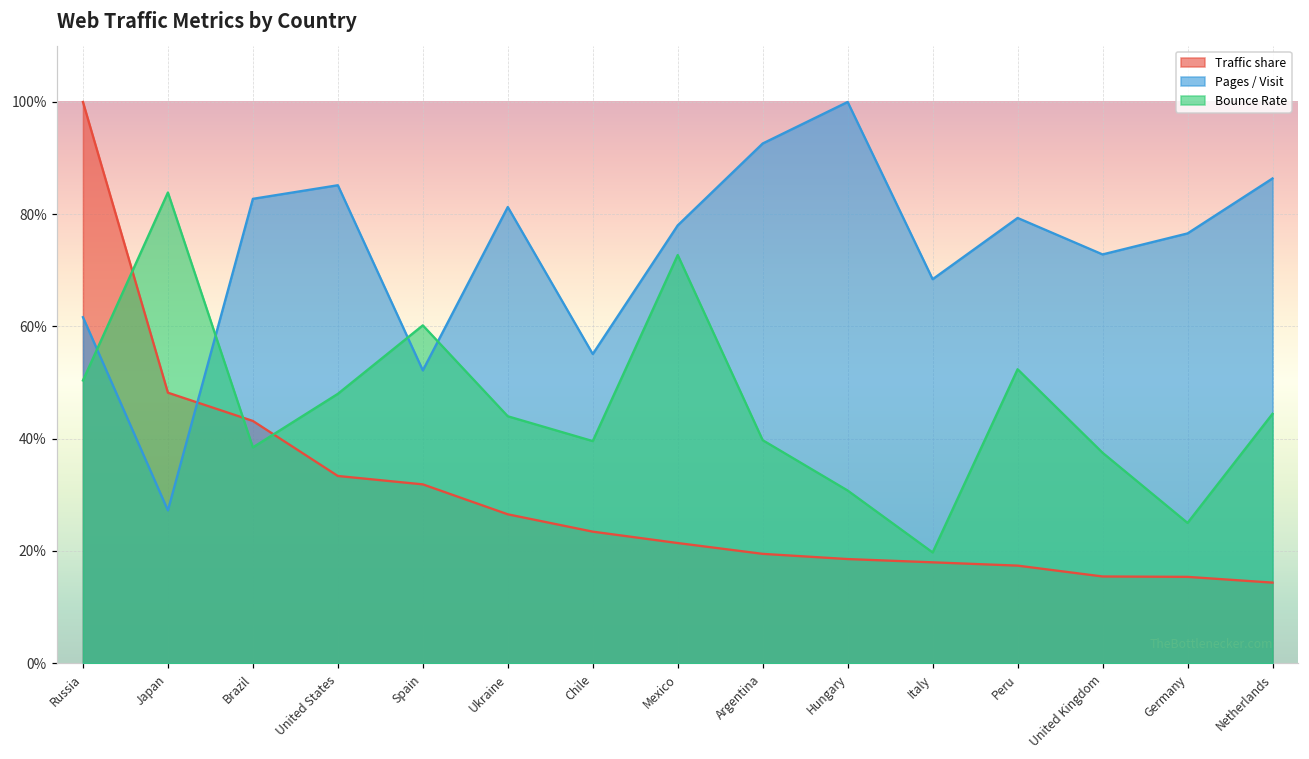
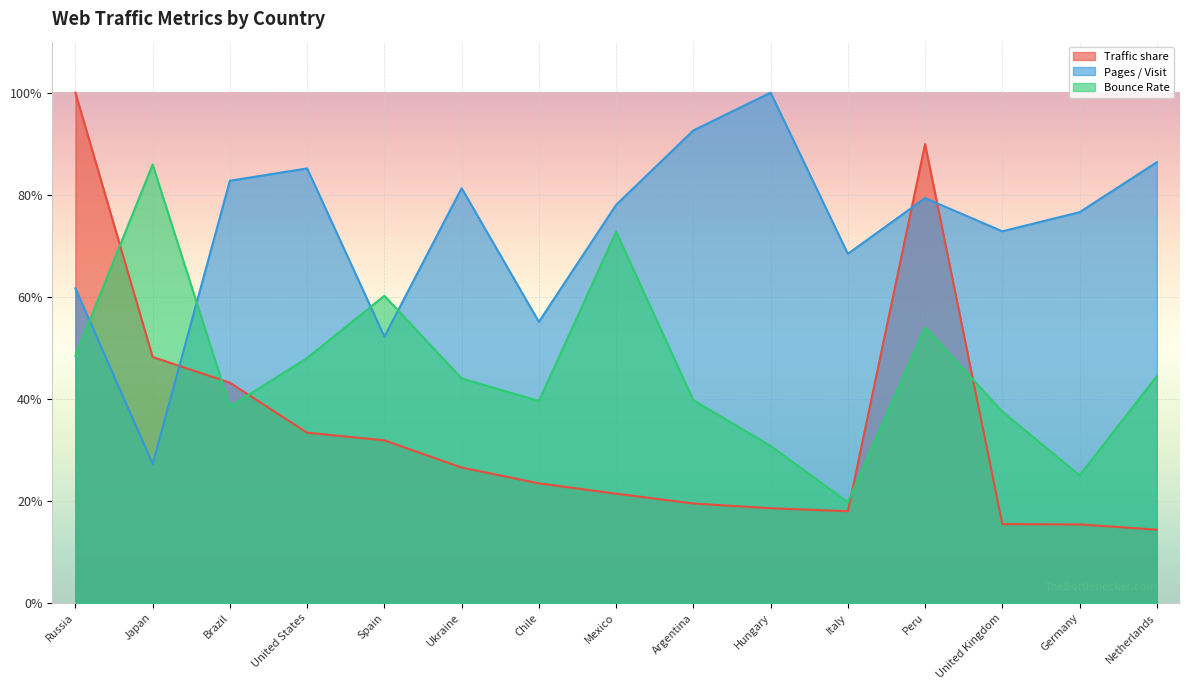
Bounce Rate, Russia: 50% -> 48%
Bounce Rate, Japan: 84% -> 86%
Traffic share, Peru: 17% -> 90%
Bounce Rate, Peru: 52% -> 54%
